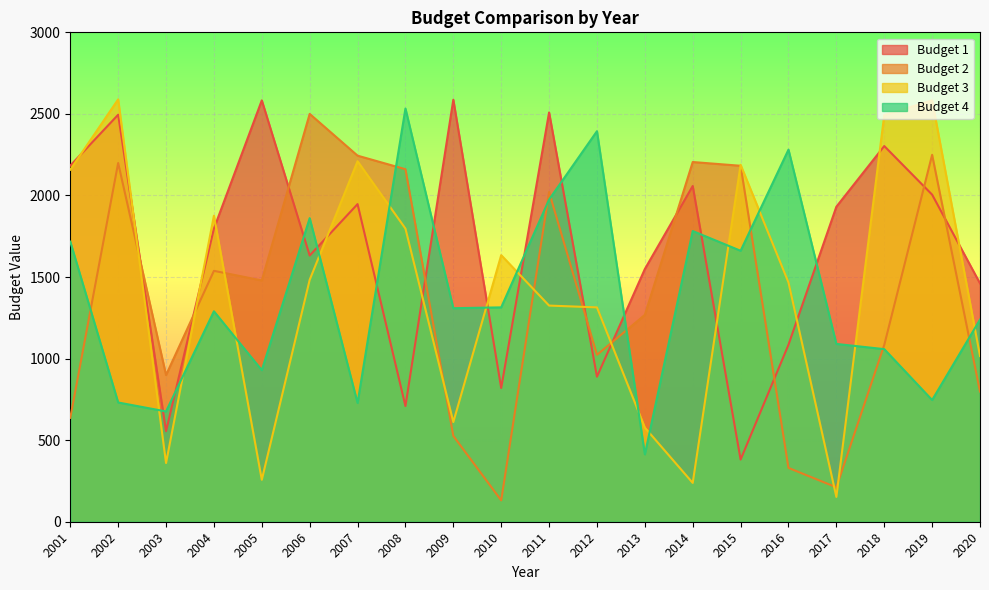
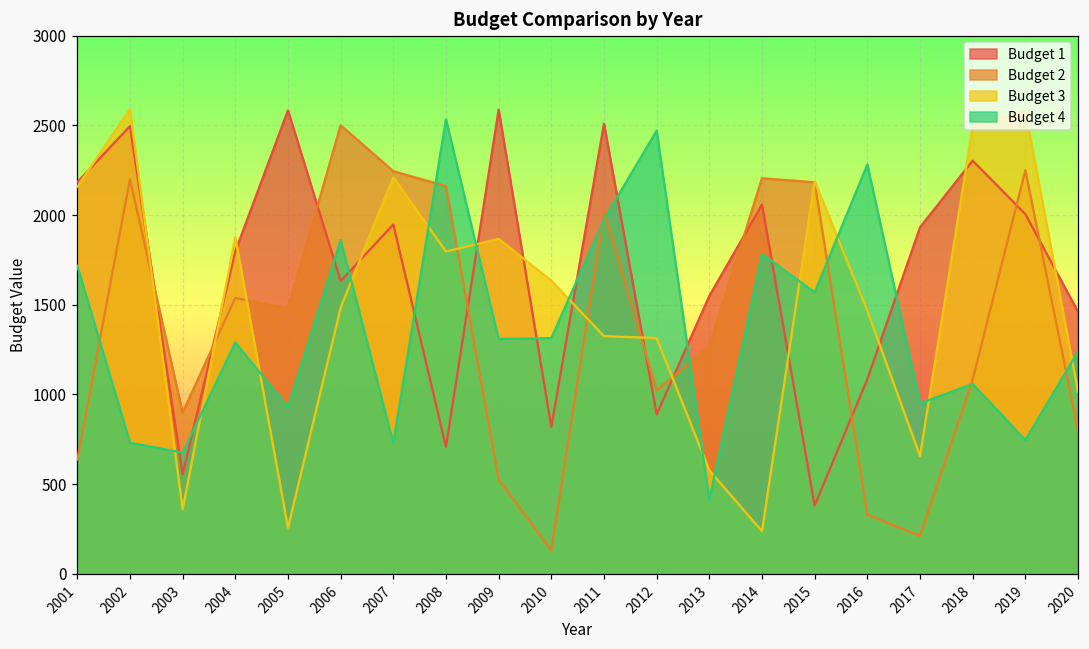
Budget 3, 2009: 610 -> 1870
Budget 4, 2012: 2390 -> 2470
Budget 4, 2015: 1660 -> 1570
Budget 3, 2017: 150 -> 660
Budget 4, 2017: 1090 -> 950
